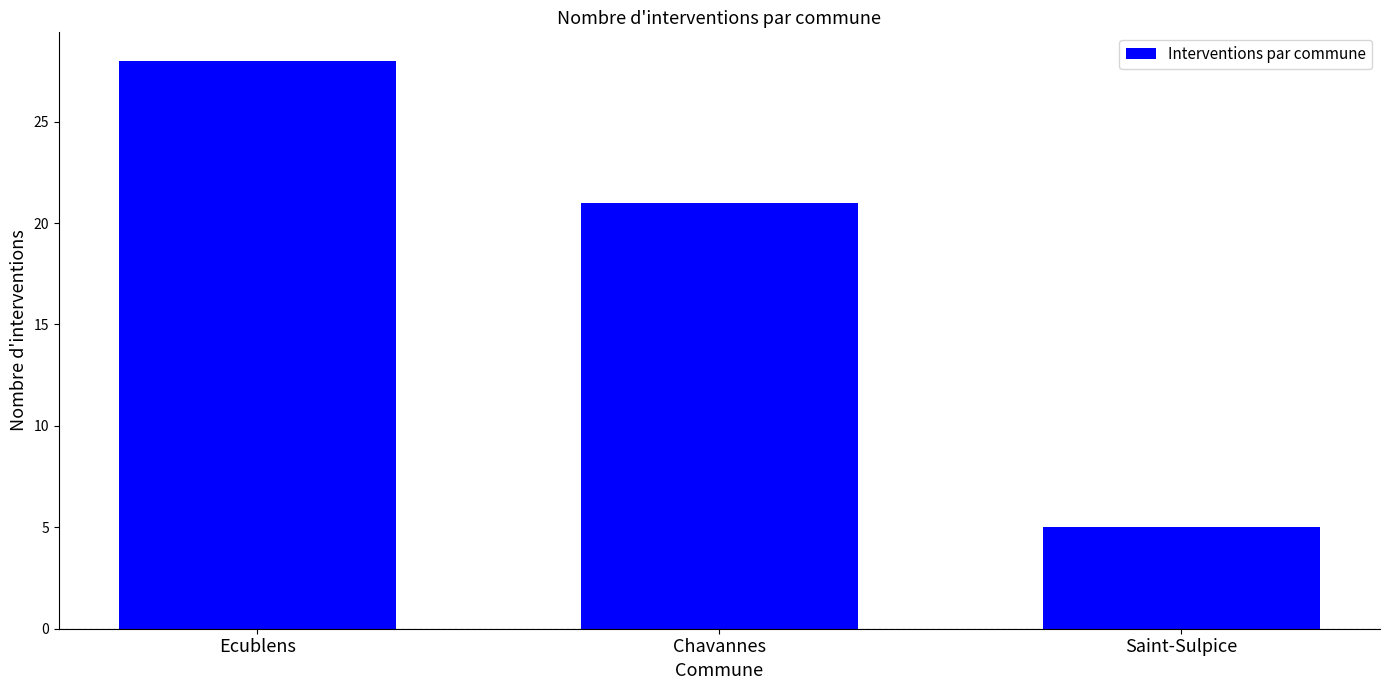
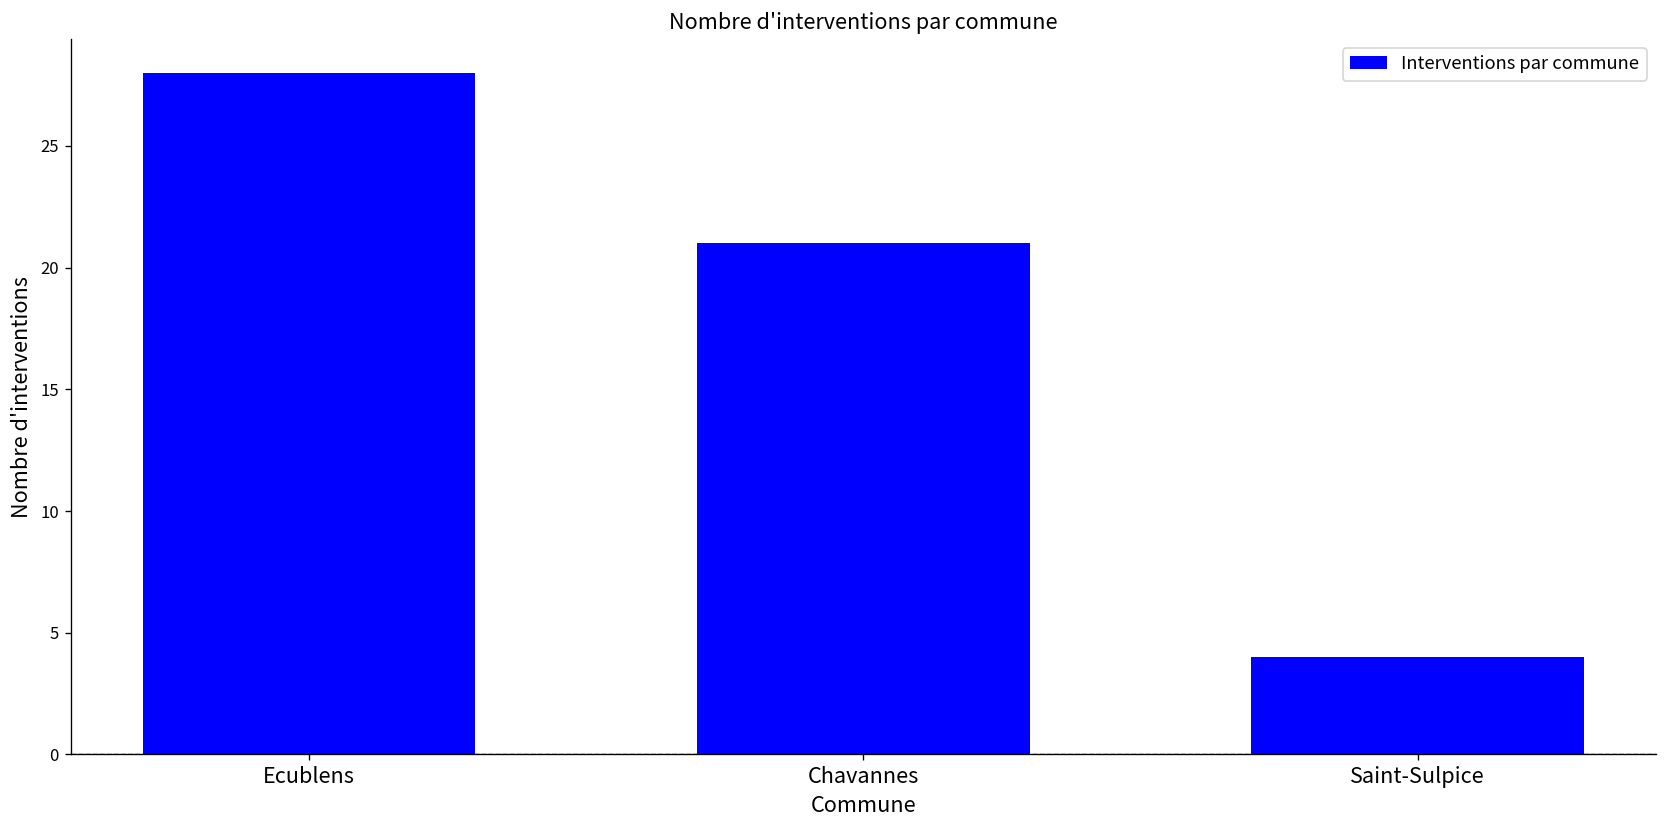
Saint-Sulpice: 5 -> 4
